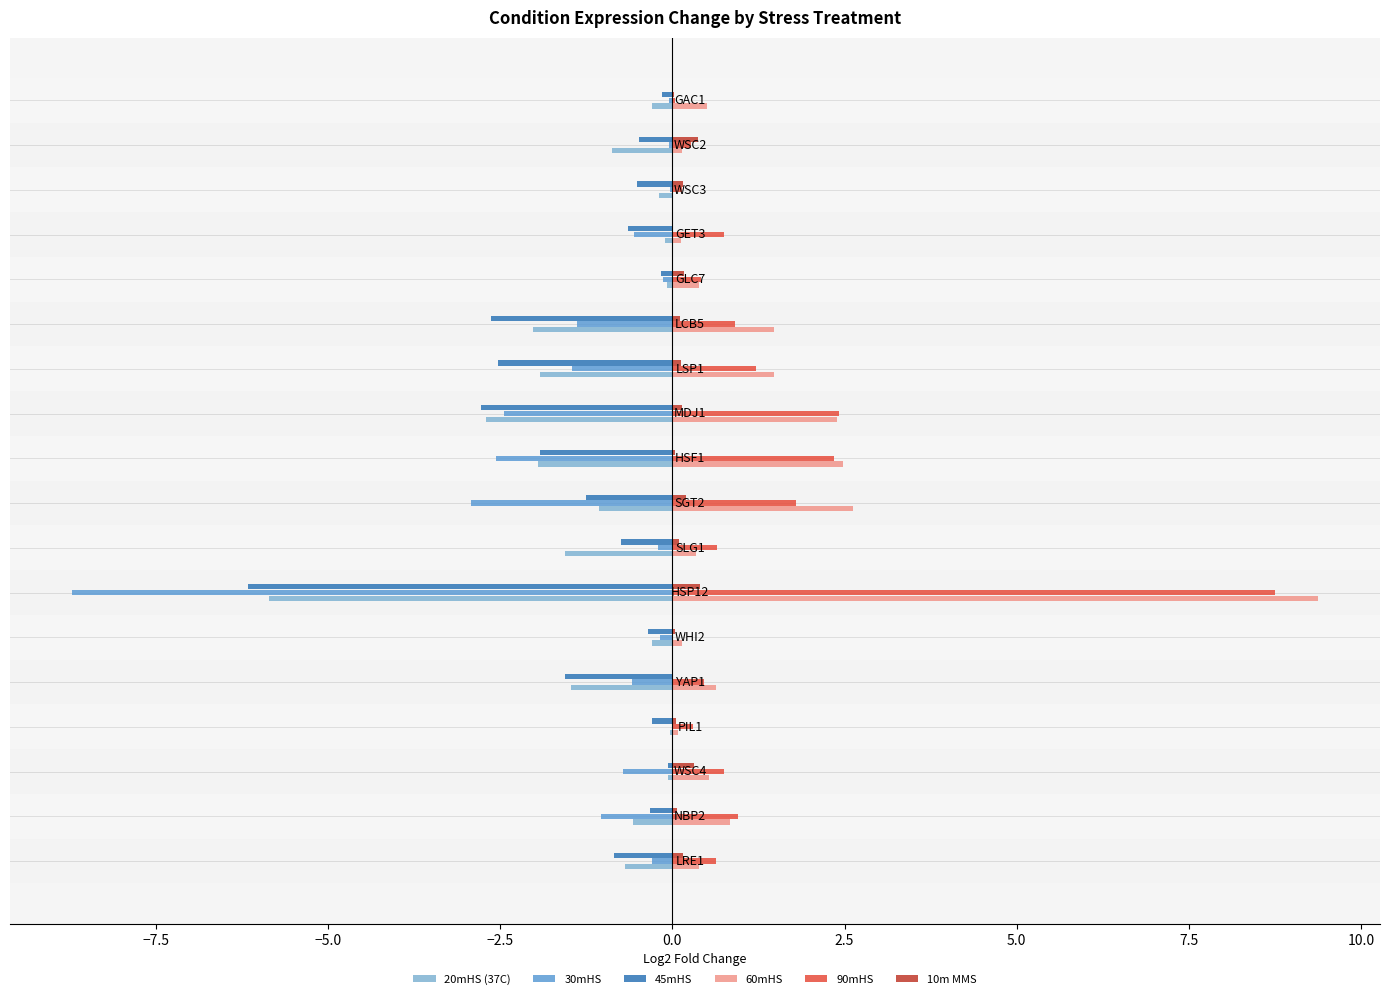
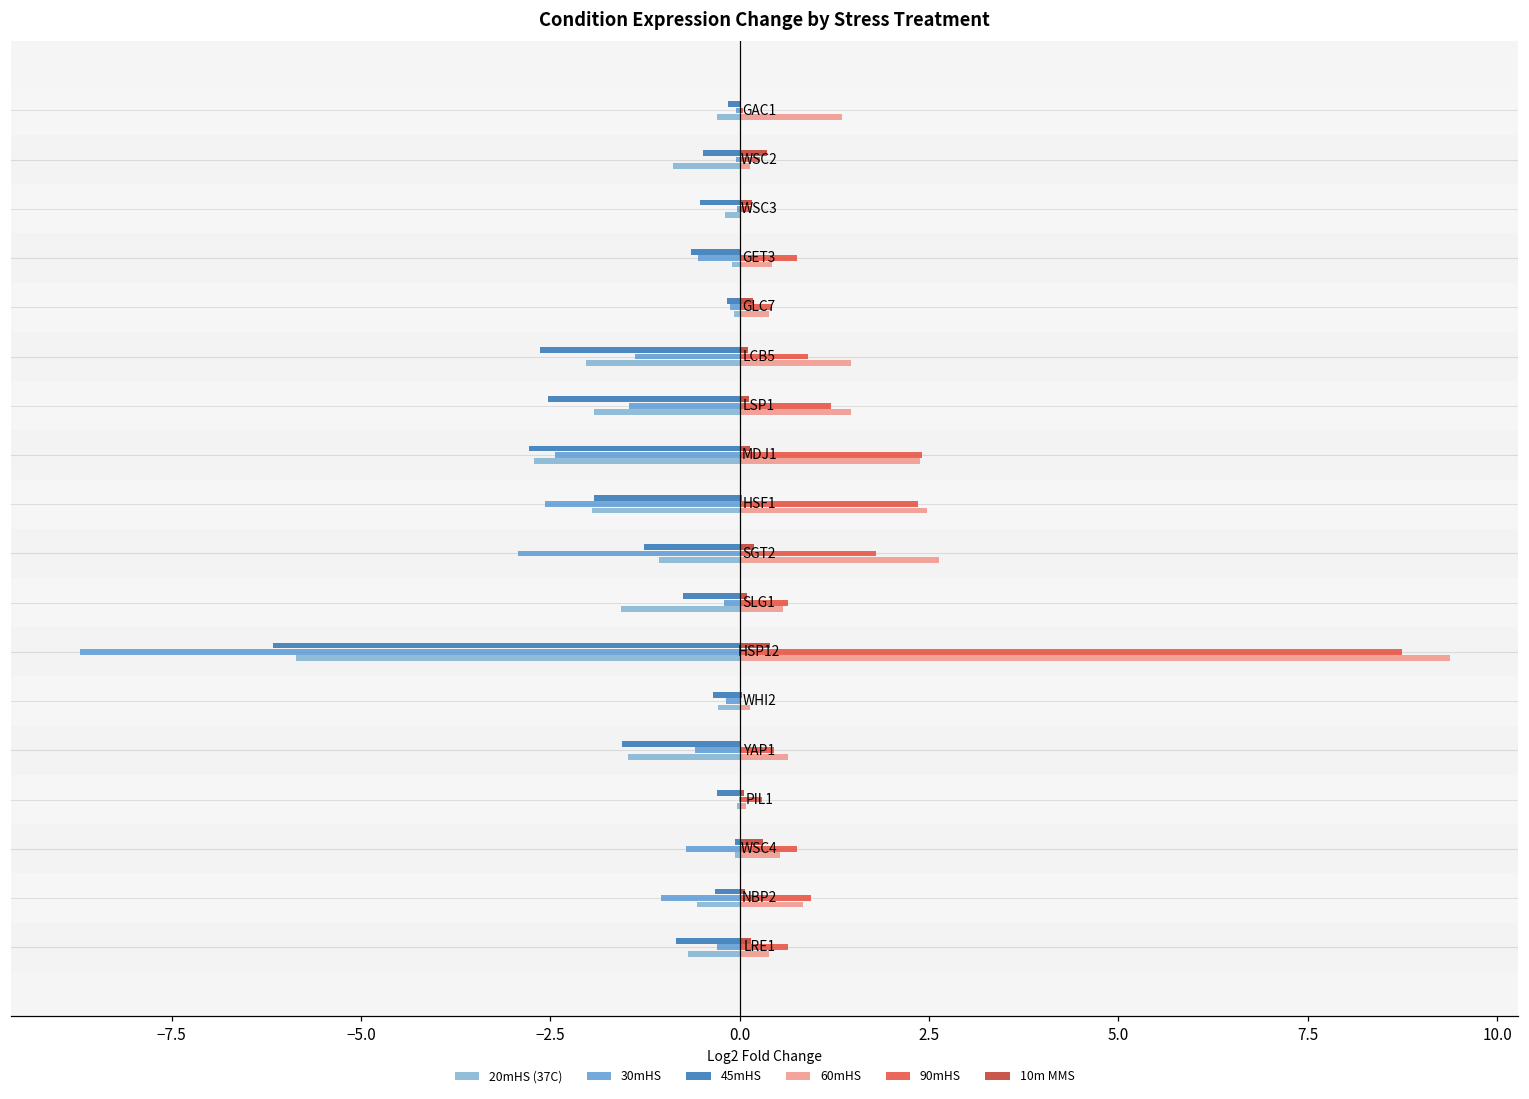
60mHS, GAC1: 0.5 -> 1.3
60mHS, GET3: 0.1 -> 0.4
60mHS, SLG1: 0.3 -> 0.6
